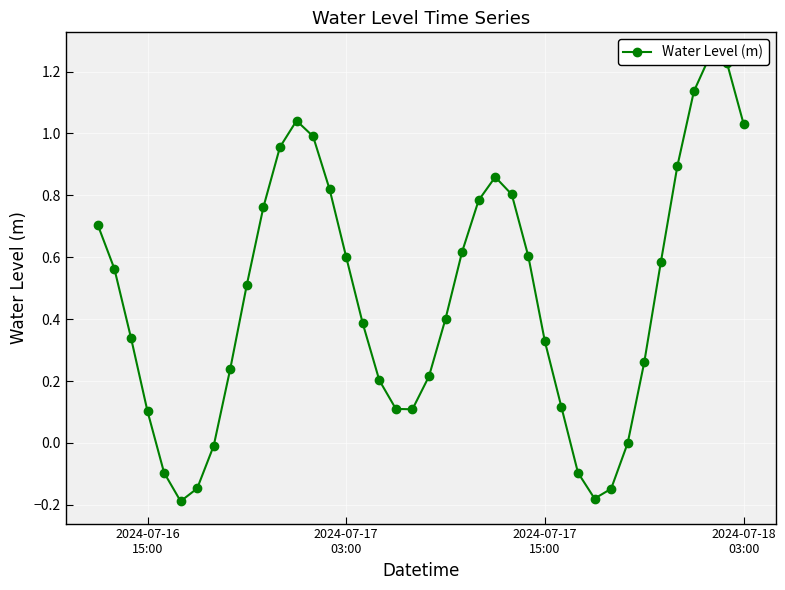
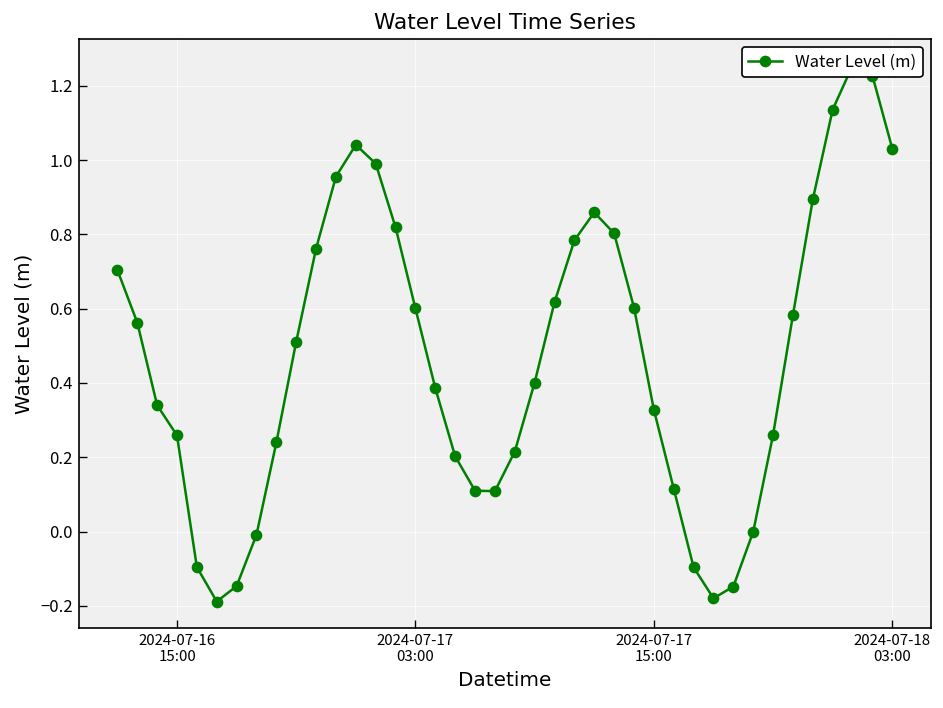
2024-07-16 15:00: 0.10 -> 0.26
